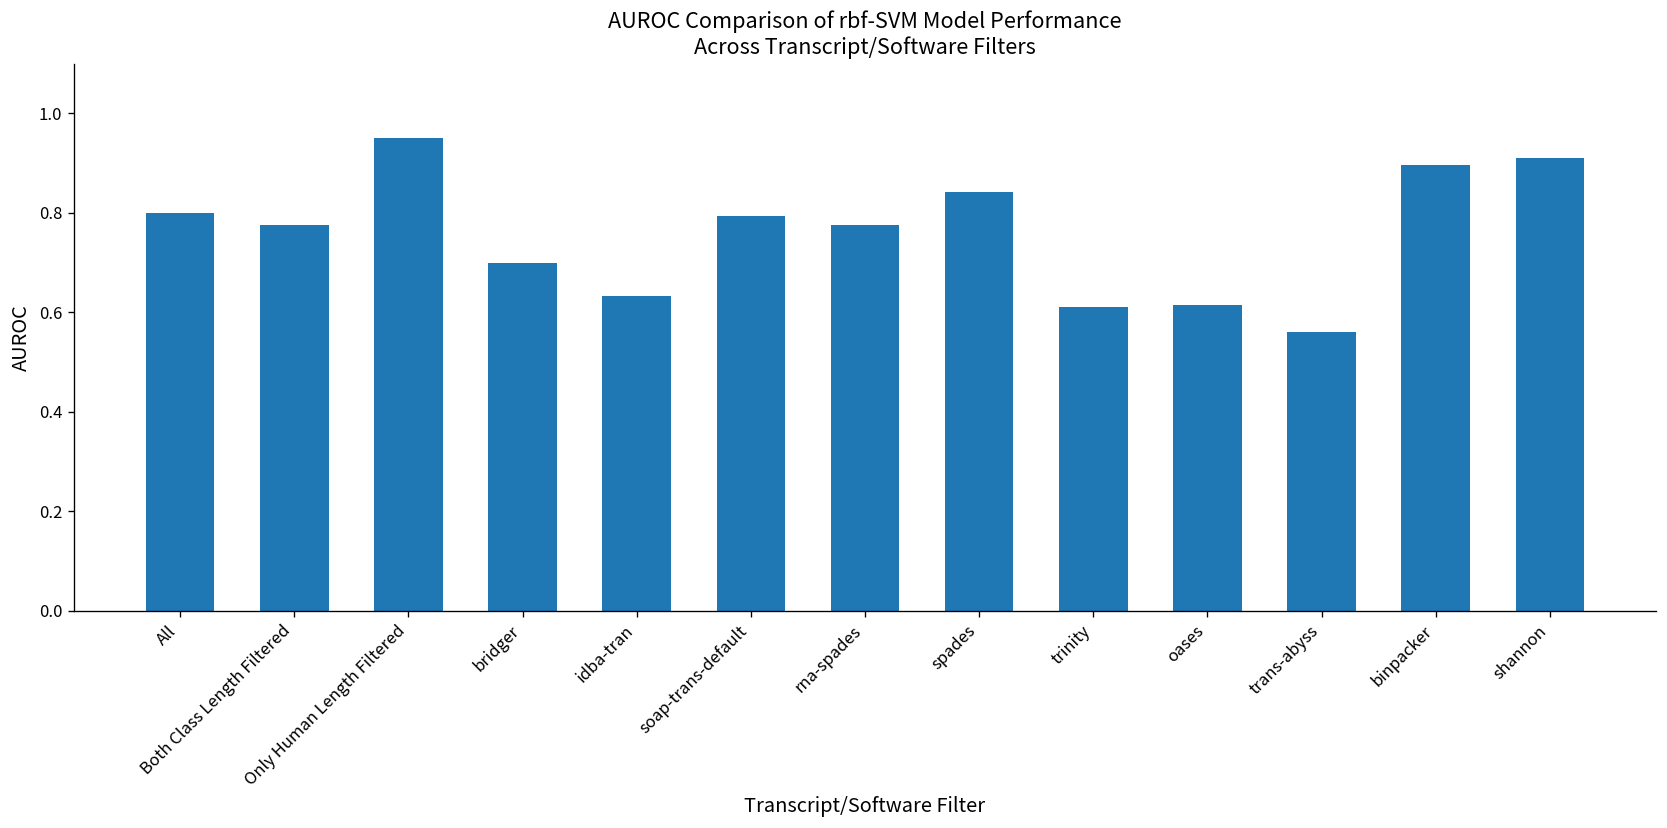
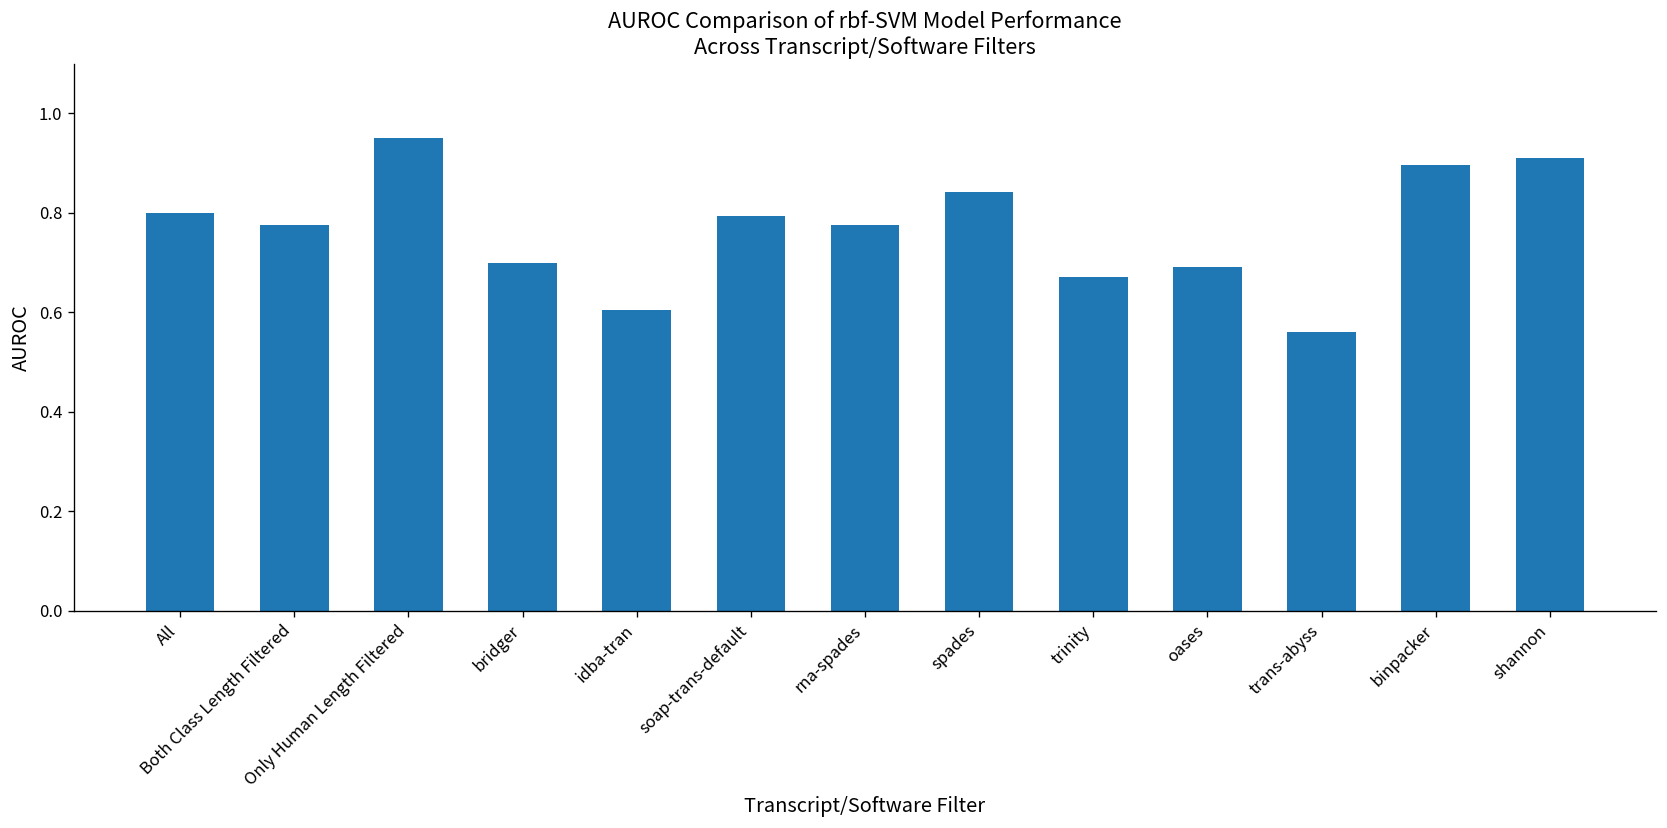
idba-tran: 0.63 -> 0.60
trinity: 0.61 -> 0.67
oases: 0.61 -> 0.69
